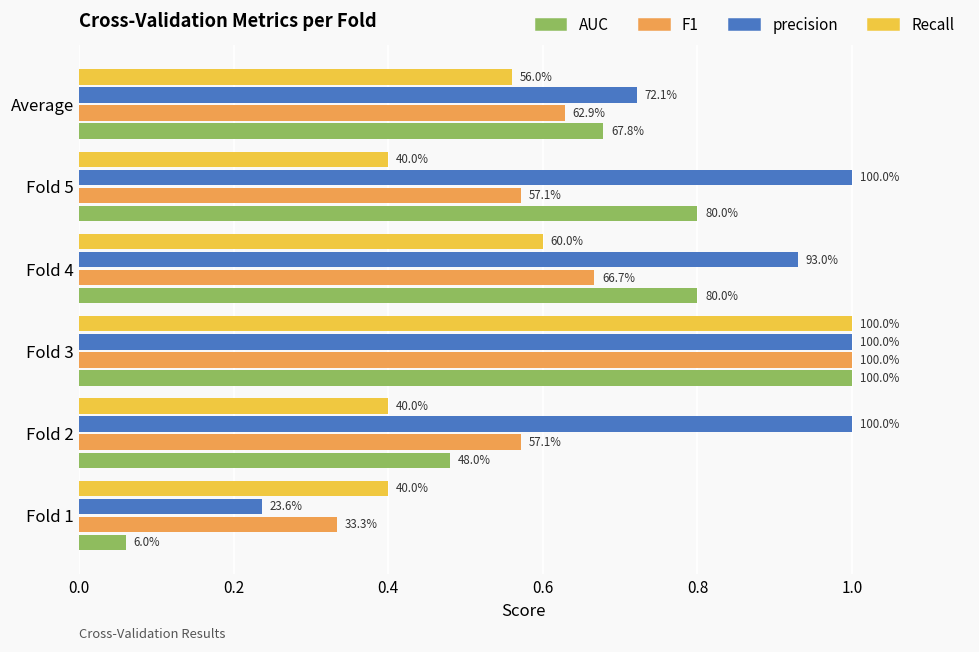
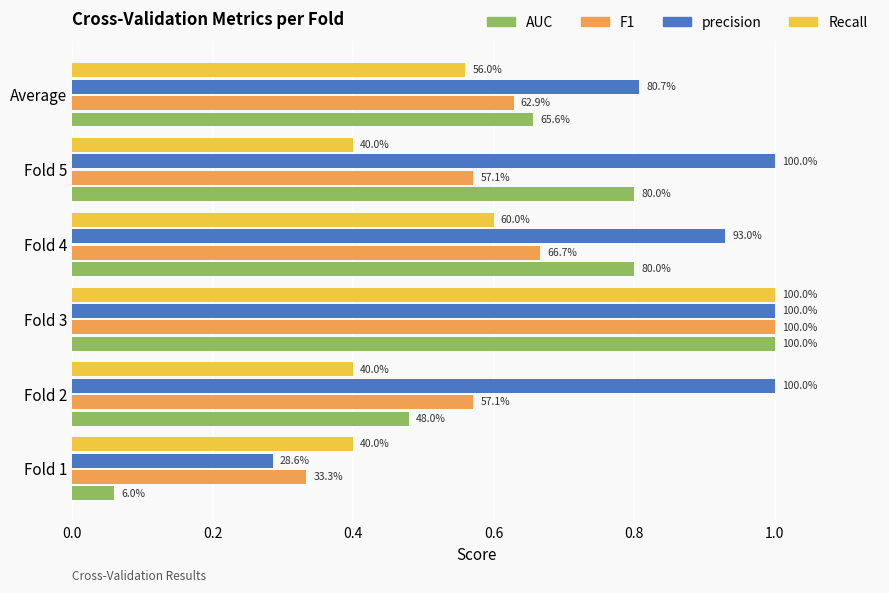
precision, Average: 72.1% -> 80.7%
AUC, Average: 67.8% -> 65.6%
precision, Fold 1: 23.6% -> 28.6%
